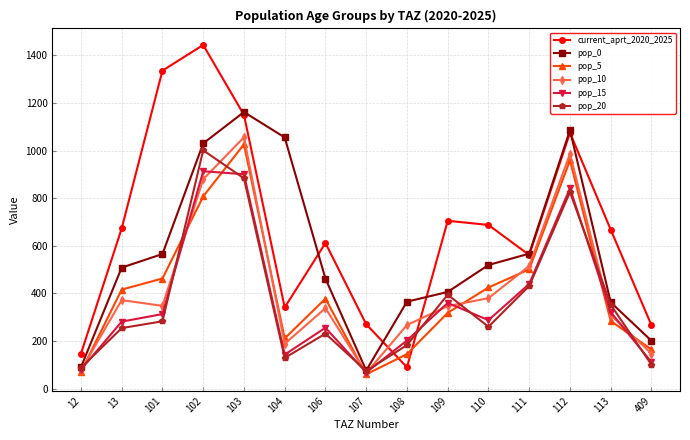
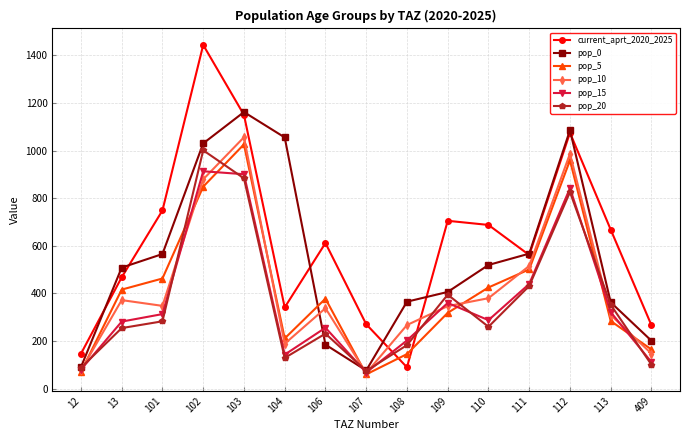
current_aprt_2020_2025, 13: 670 -> 470
current_aprt_2020_2025, 101: 1340 -> 750
pop_5, 102: 810 -> 850
pop_0, 106: 460 -> 180
